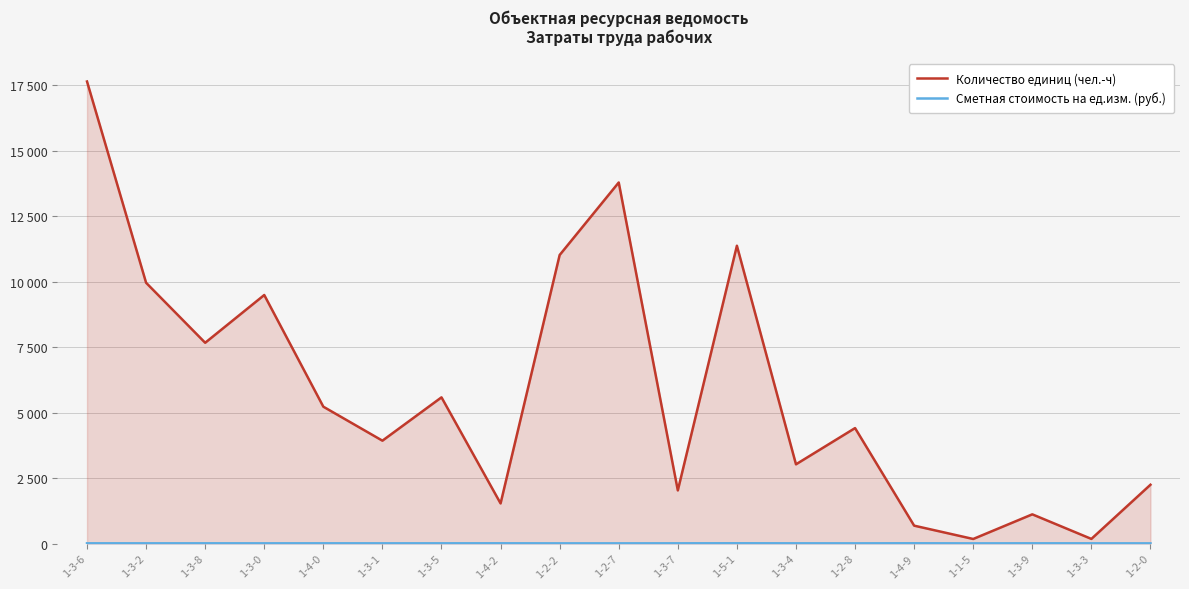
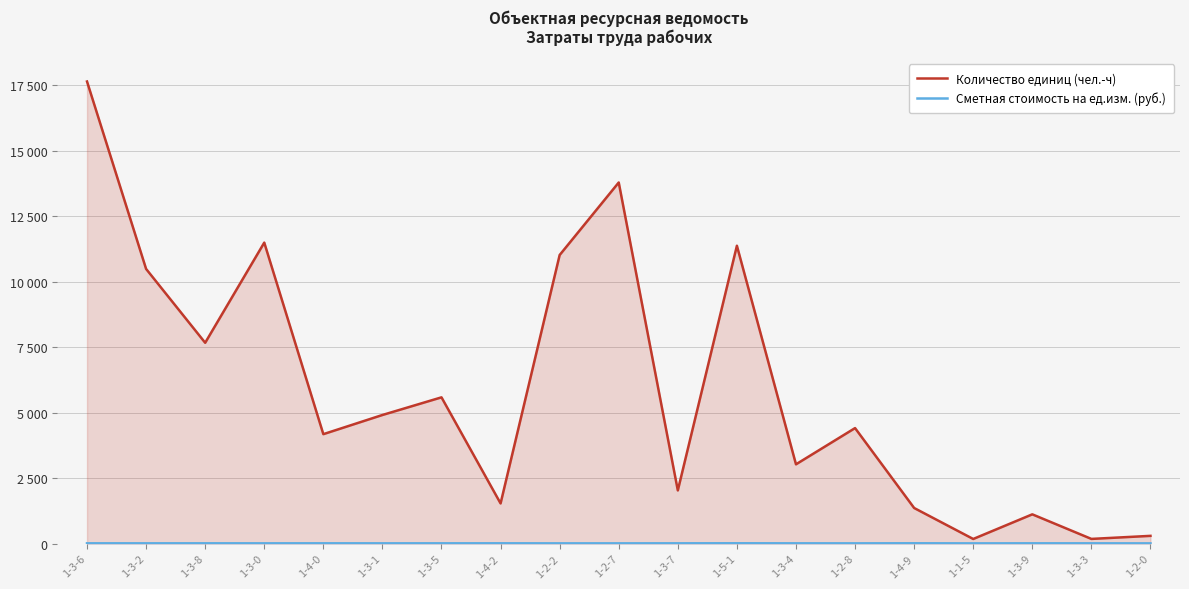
Количество единиц (чел.-ч), 1-3-2: 10000 -> 10500
Количество единиц (чел.-ч), 1-3-0: 9500 -> 11500
Количество единиц (чел.-ч), 1-4-0: 5200 -> 4200
Количество единиц (чел.-ч), 1-3-1: 3900 -> 4900
Количество единиц (чел.-ч), 1-4-9: 700 -> 1400
Количество единиц (чел.-ч), 1-2-0: 2200 -> 300
